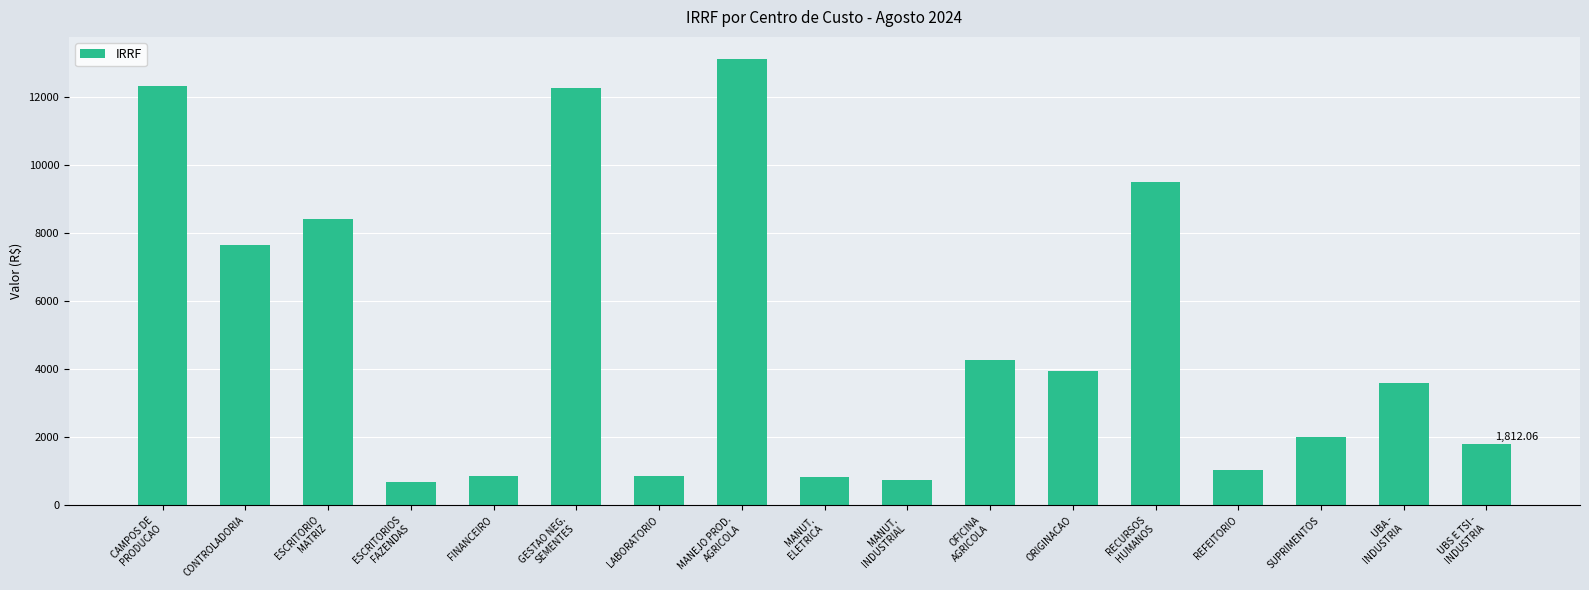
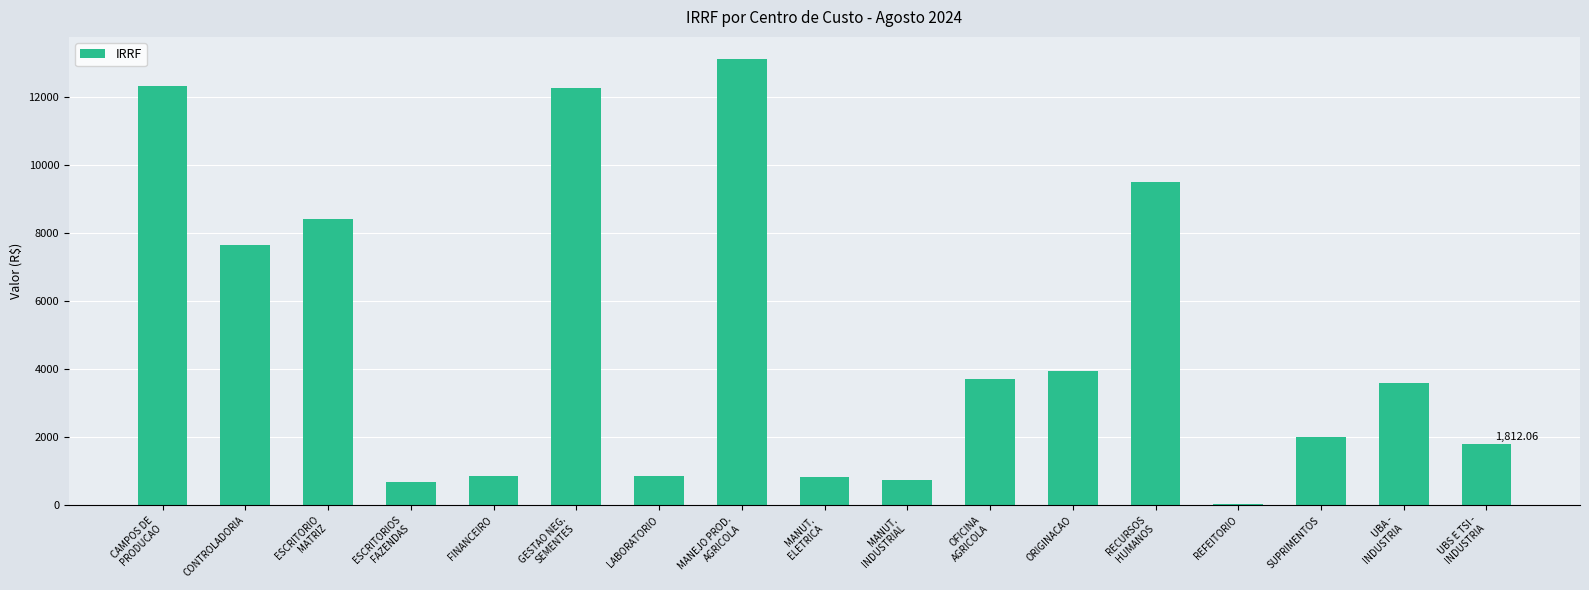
OFICINA AGRICOLA: 4300 -> 3700
REFEITORIO: 1000 -> 0
